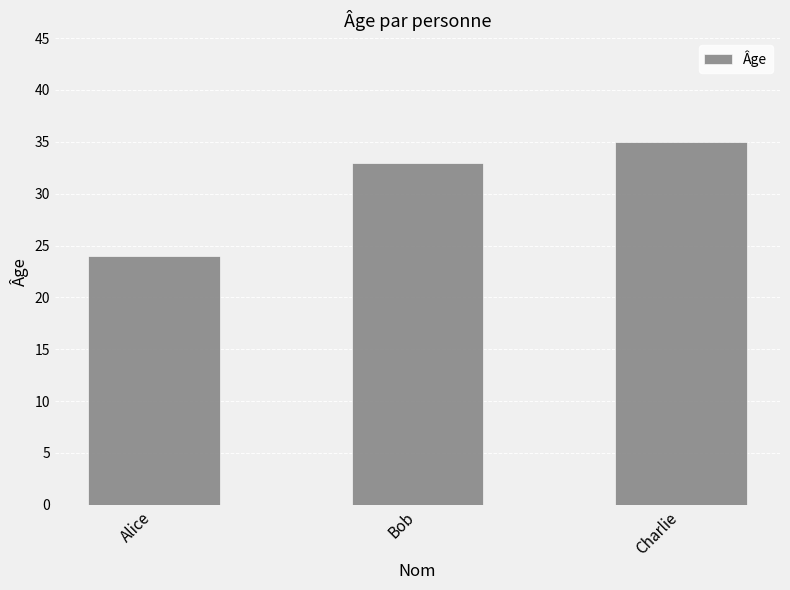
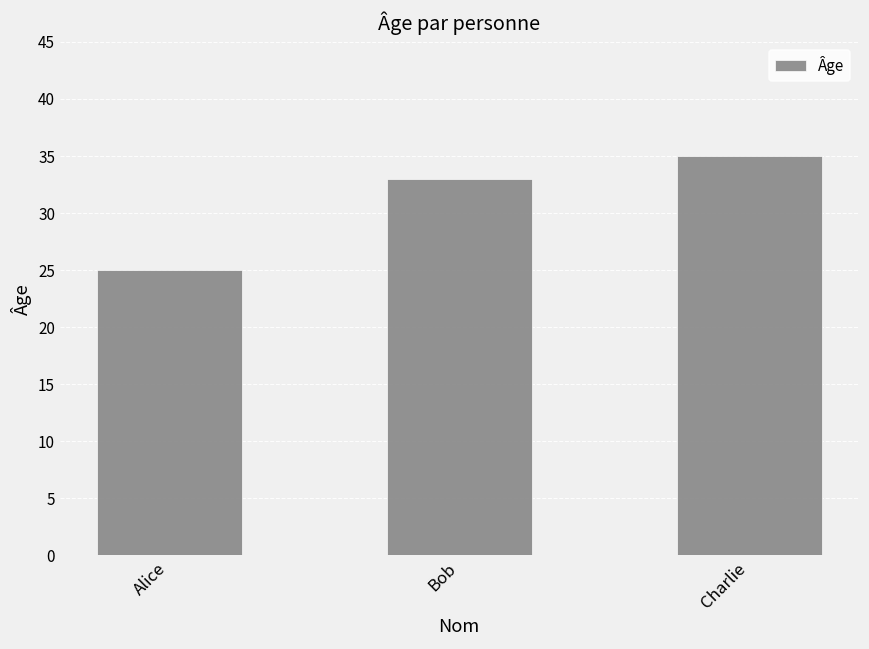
Alice: 24 -> 25
